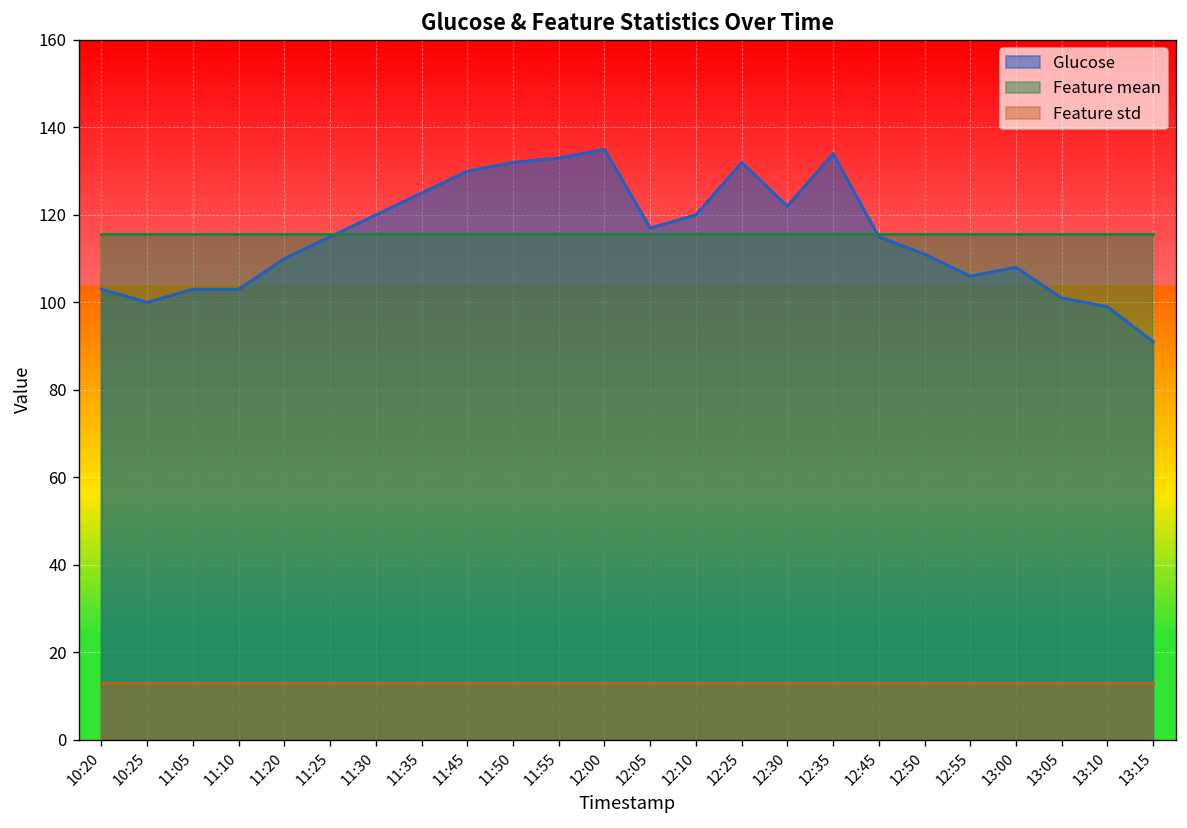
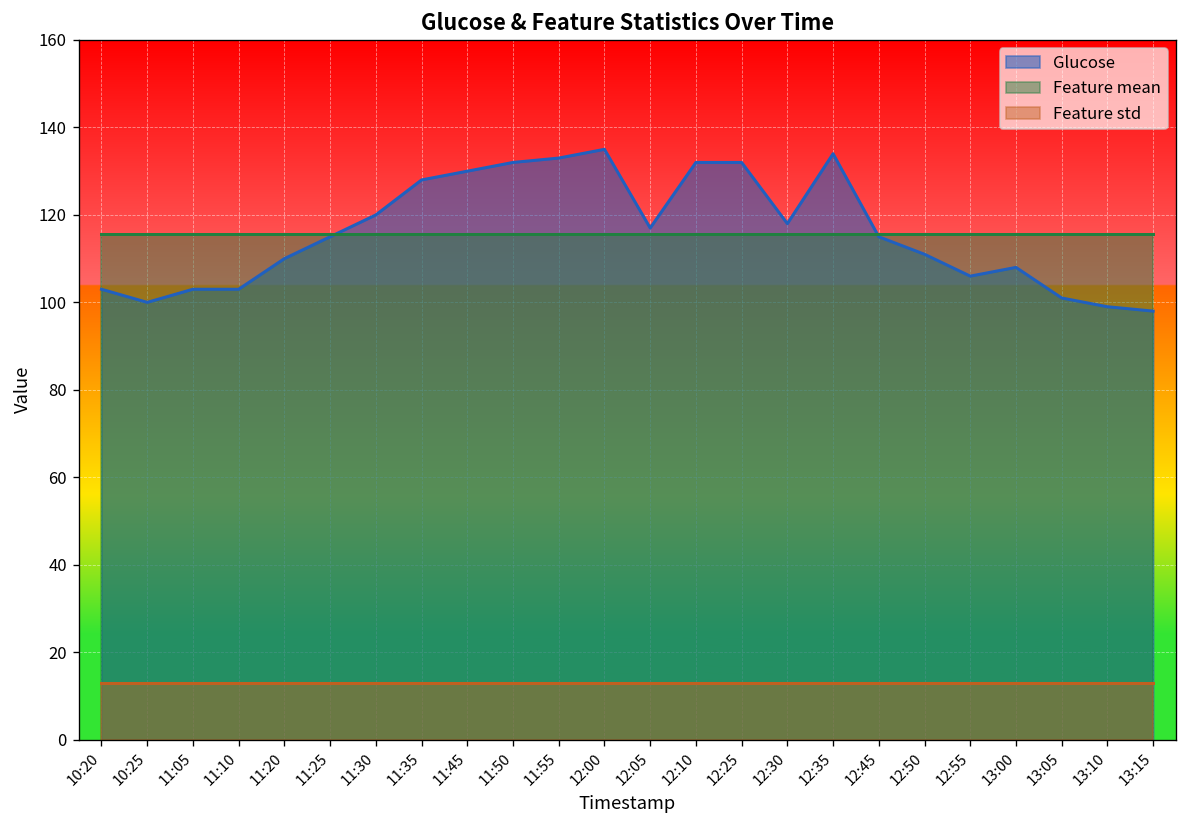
Glucose, 11:35: 125 -> 128
Glucose, 12:10: 120 -> 132
Glucose, 12:30: 122 -> 118
Glucose, 13:15: 91 -> 98
